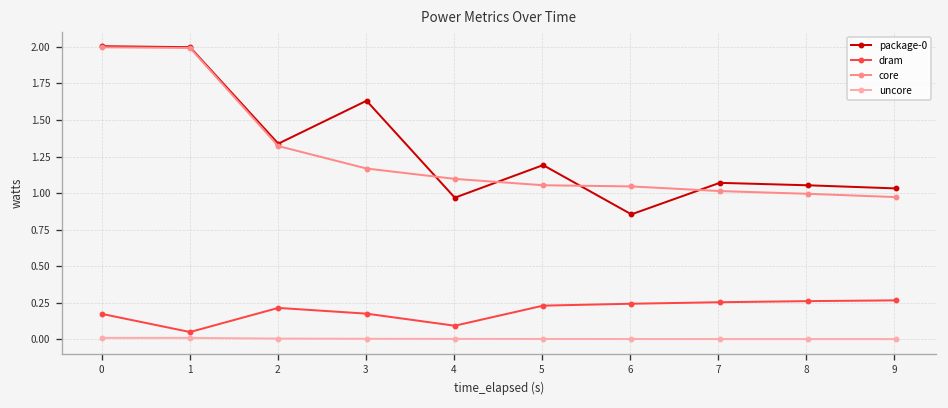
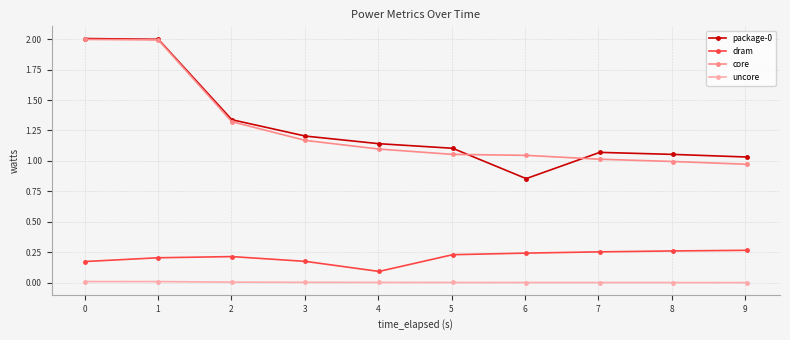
dram, 1: 0.05 -> 0.20
package-0, 3: 1.63 -> 1.20
package-0, 4: 0.97 -> 1.14
package-0, 5: 1.19 -> 1.10
